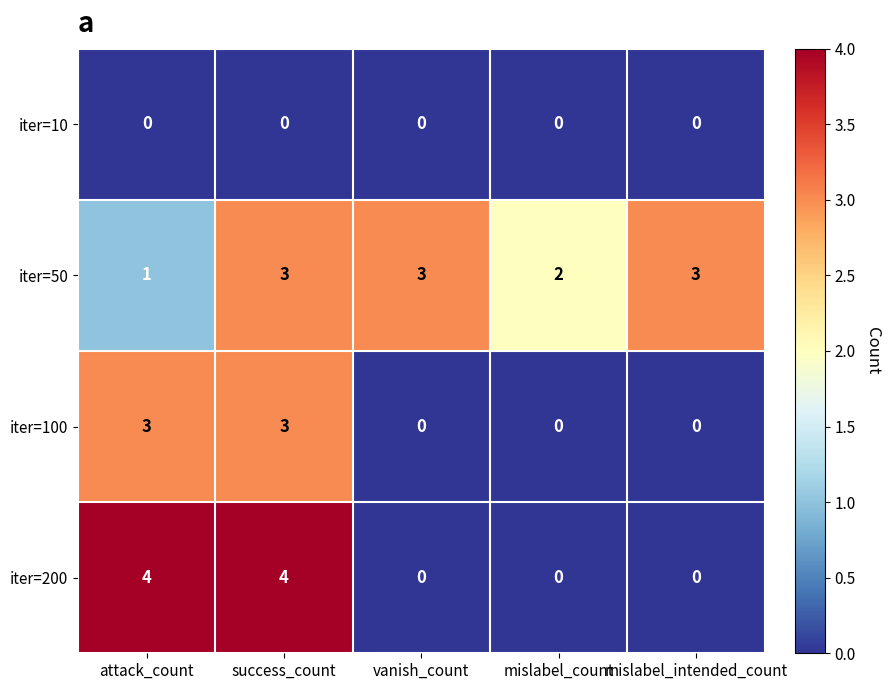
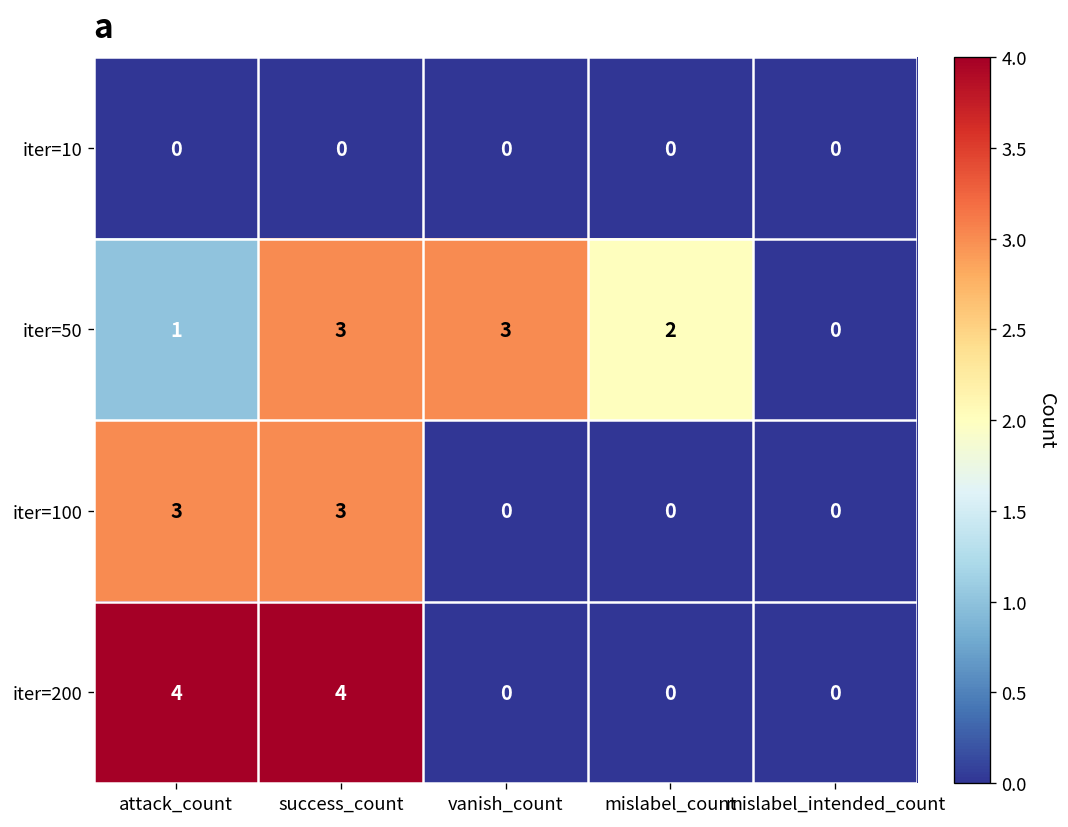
iter=50, mislabel_intended_count: 3 -> 0
